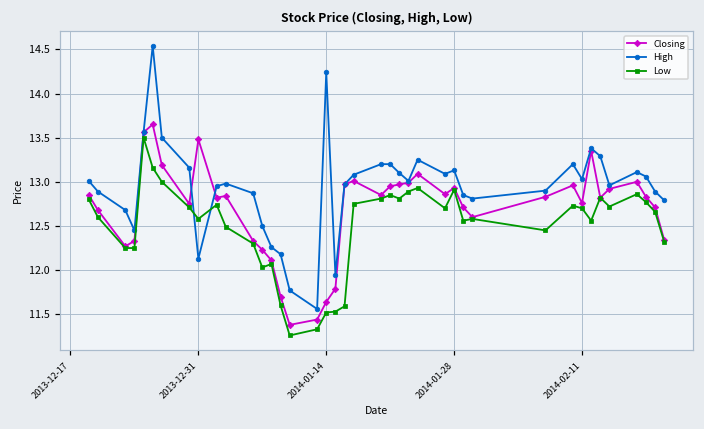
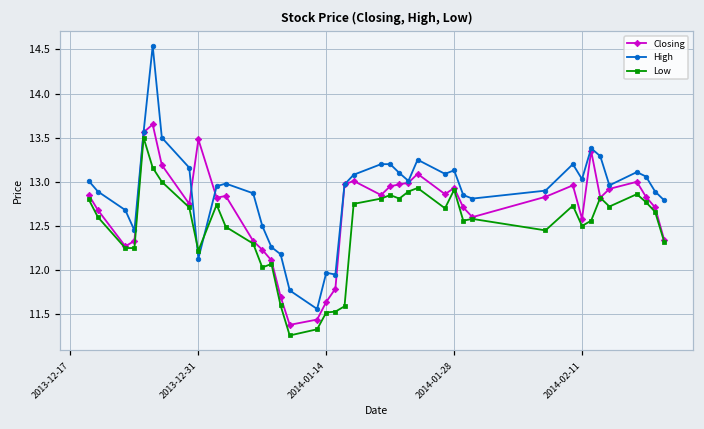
Low, 2013-12-31: 12.6 -> 12.2
High, 2014-01-14: 14.2 -> 12.0
Closing, 2014-02-11: 12.8 -> 12.6
Low, 2014-02-11: 12.7 -> 12.5
